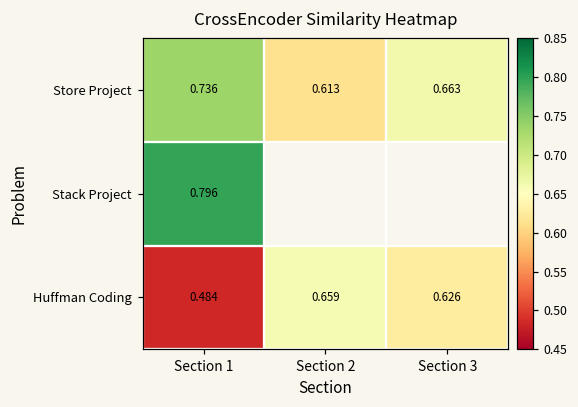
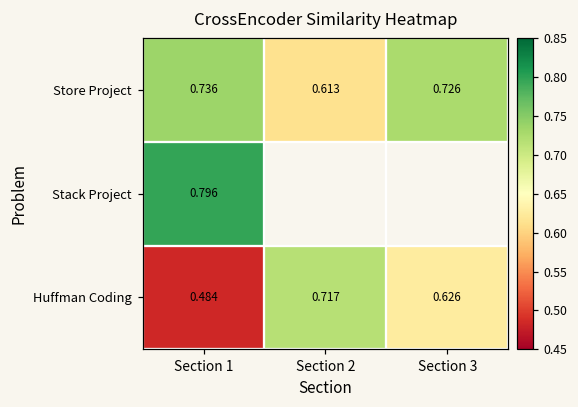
Store Project, Section 3: 0.663 -> 0.726
Huffman Coding, Section 2: 0.659 -> 0.717
